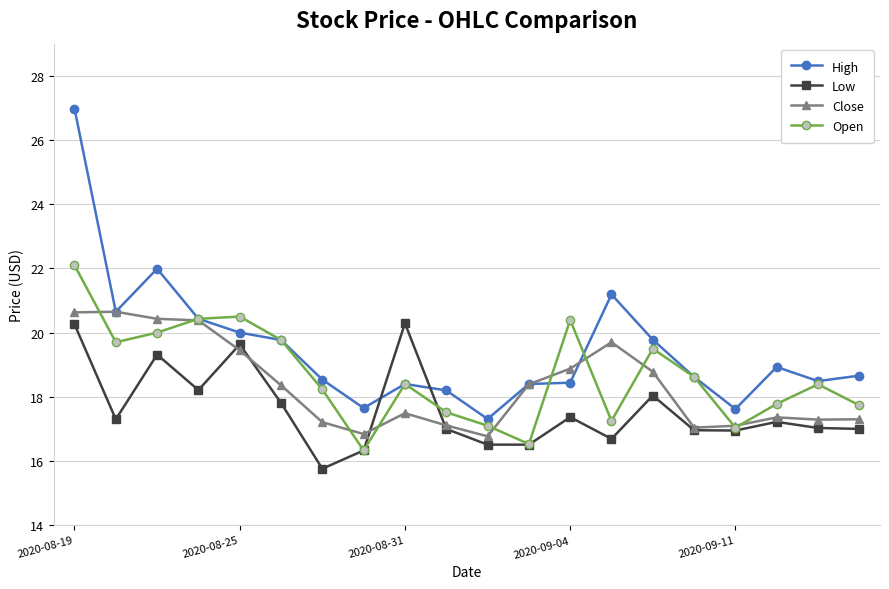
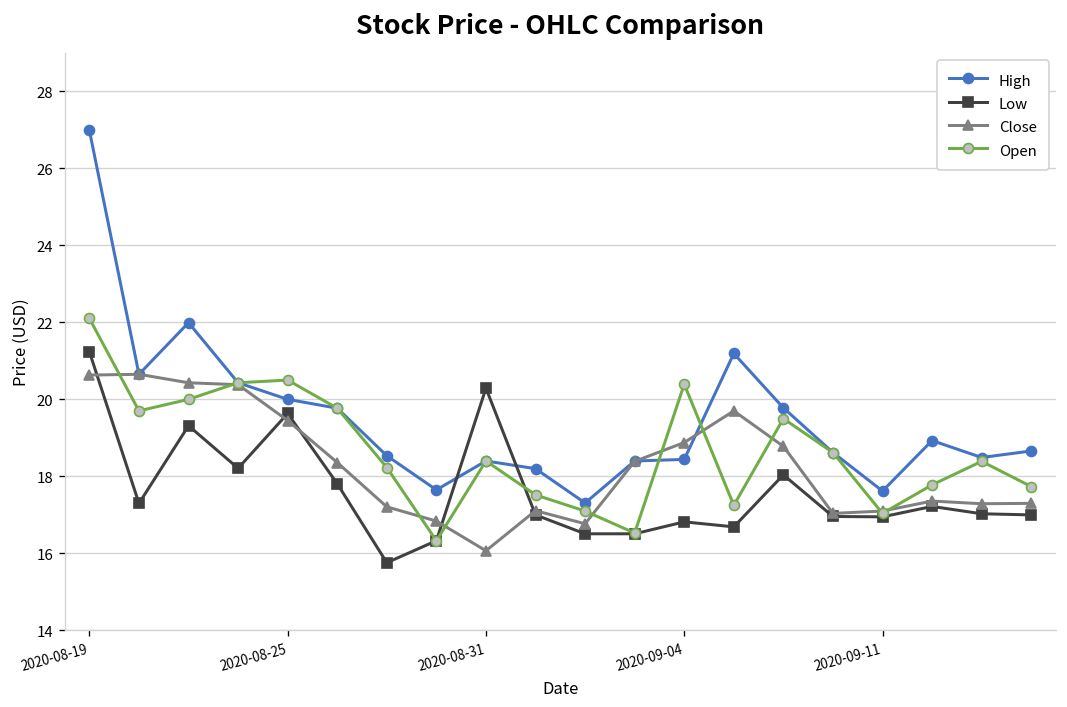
Low, 2020-08-19: 20.3 -> 21.2
Close, 2020-08-31: 17.5 -> 16.1
Low, 2020-09-04: 17.4 -> 16.8
